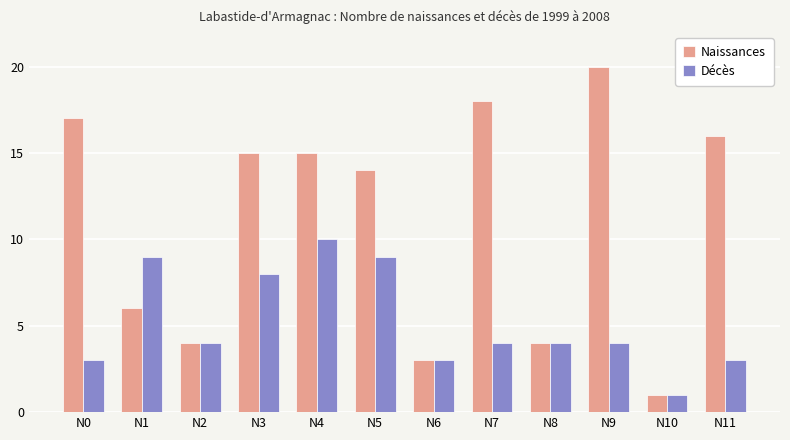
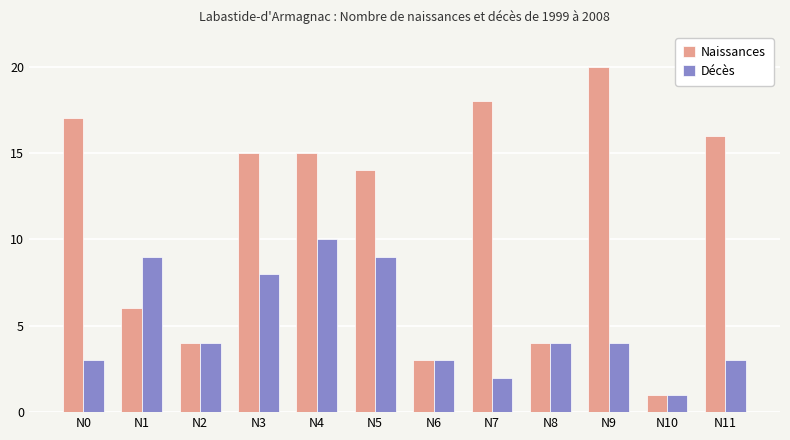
Décès, N7: 4 -> 2
